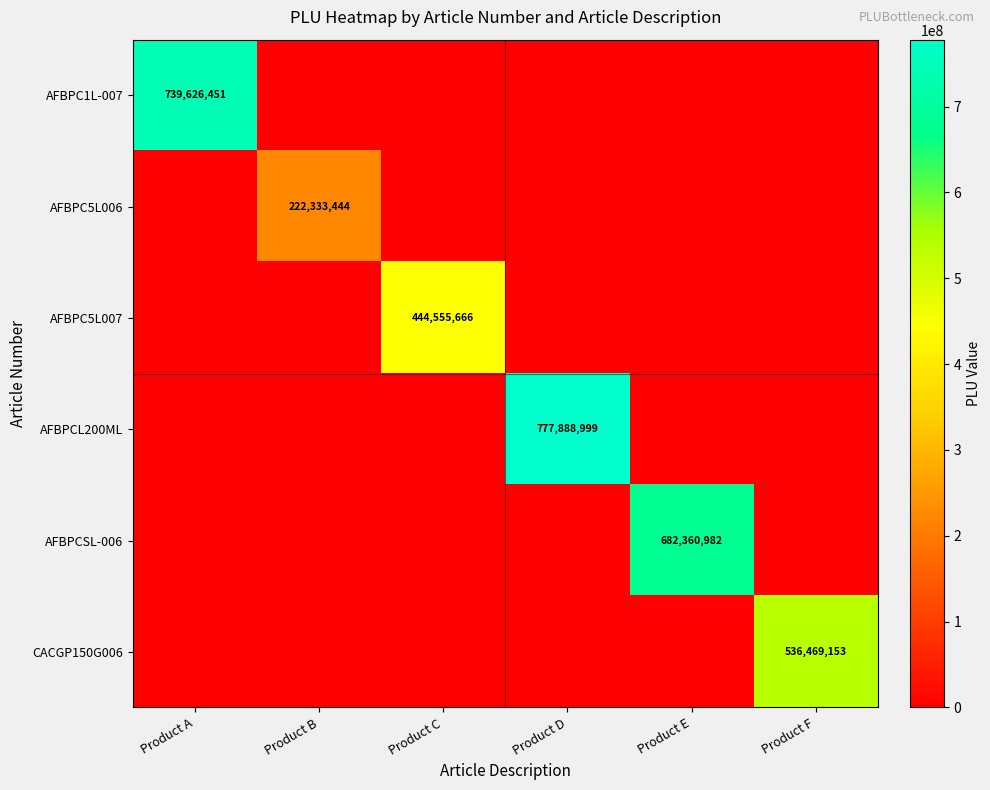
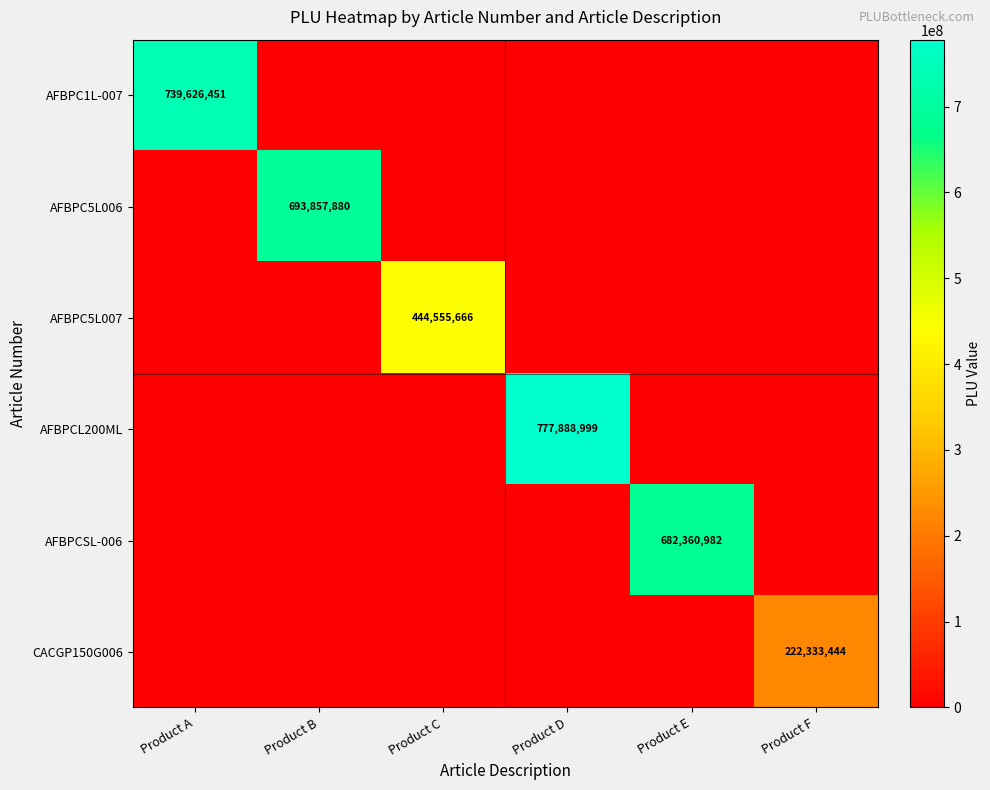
AFBPC5L006, Product B: 222,333,444 -> 693,857,880
CACGP150G006, Product F: 536,469,153 -> 222,333,444
